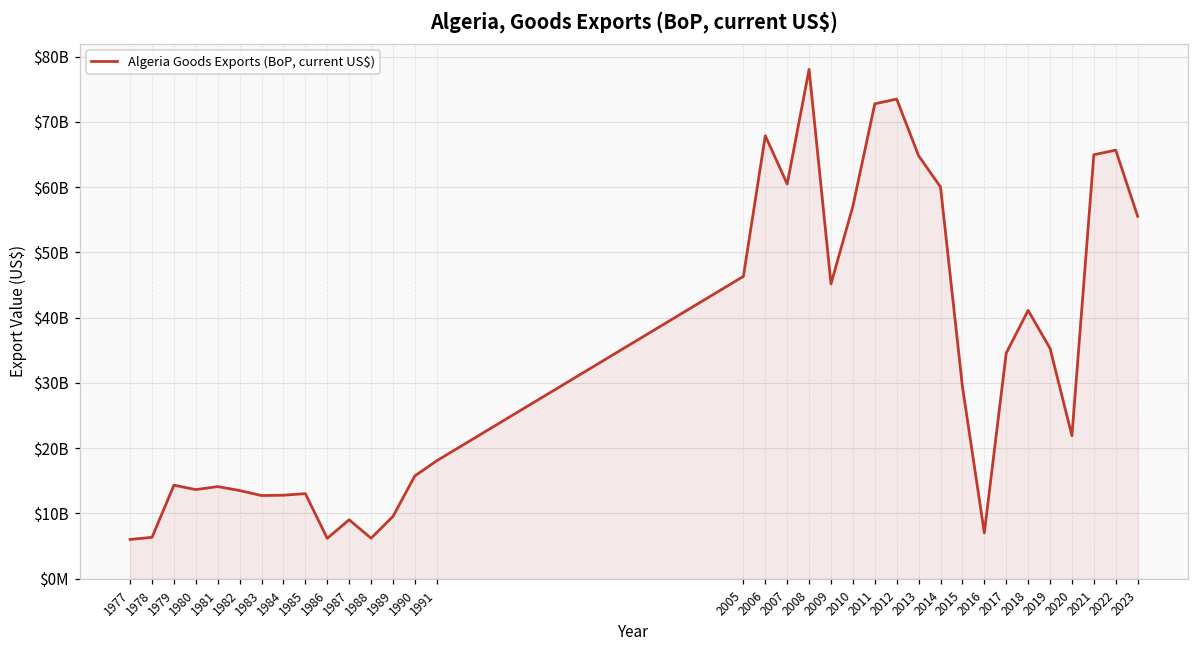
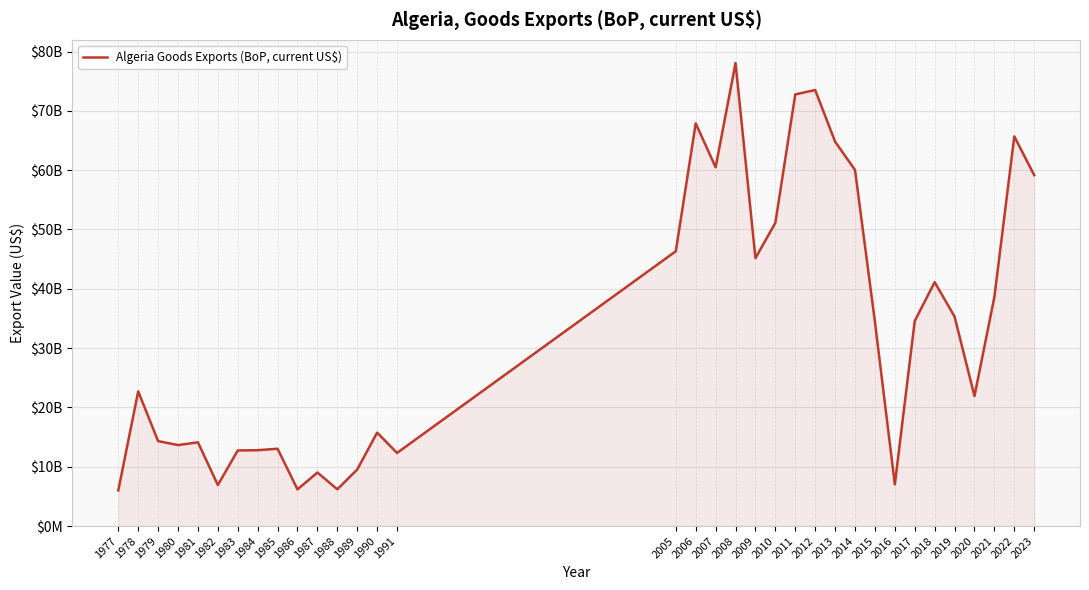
1978: $6000000000 -> $23000000000
1982: $14000000000 -> $7000000000
1991: $18000000000 -> $12000000000
2010: $57000000000 -> $51000000000
2015: $29000000000 -> $34000000000
2021: $65000000000 -> $39000000000
2023: $56000000000 -> $59000000000
